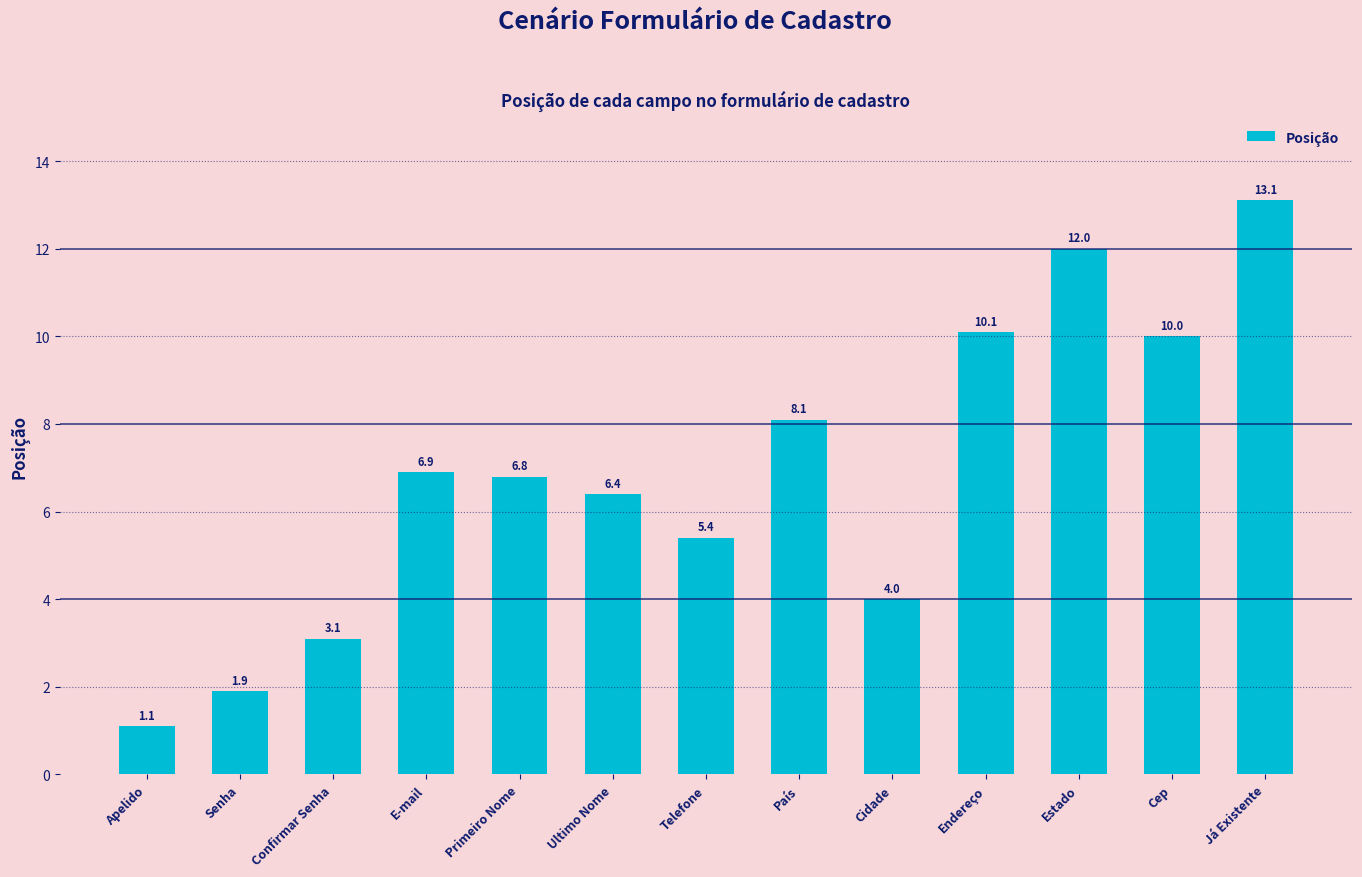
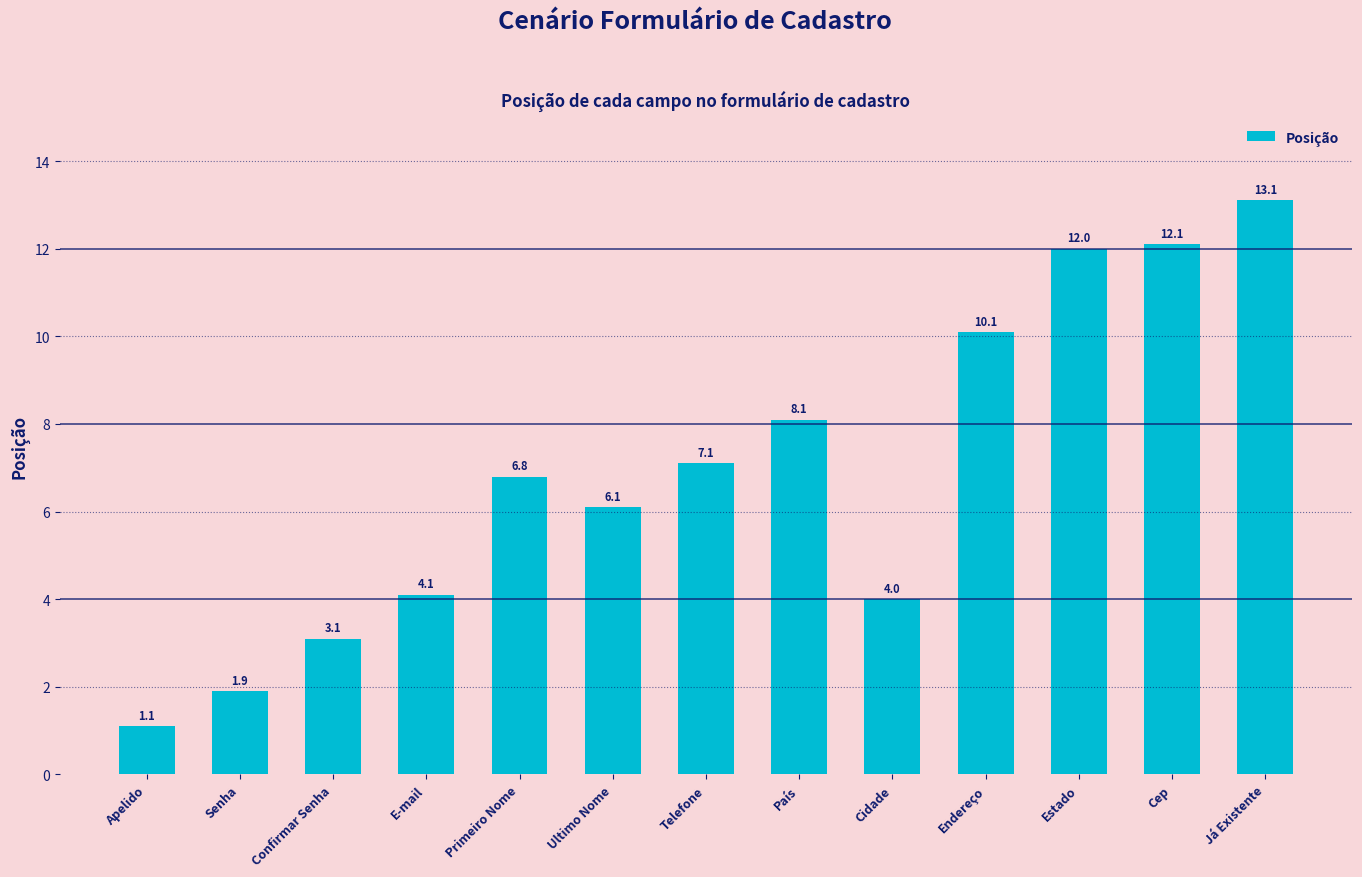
E-mail: 6.9 -> 4.1
Ultimo Nome: 6.4 -> 6.1
Telefone: 5.4 -> 7.1
Cep: 10.0 -> 12.1
